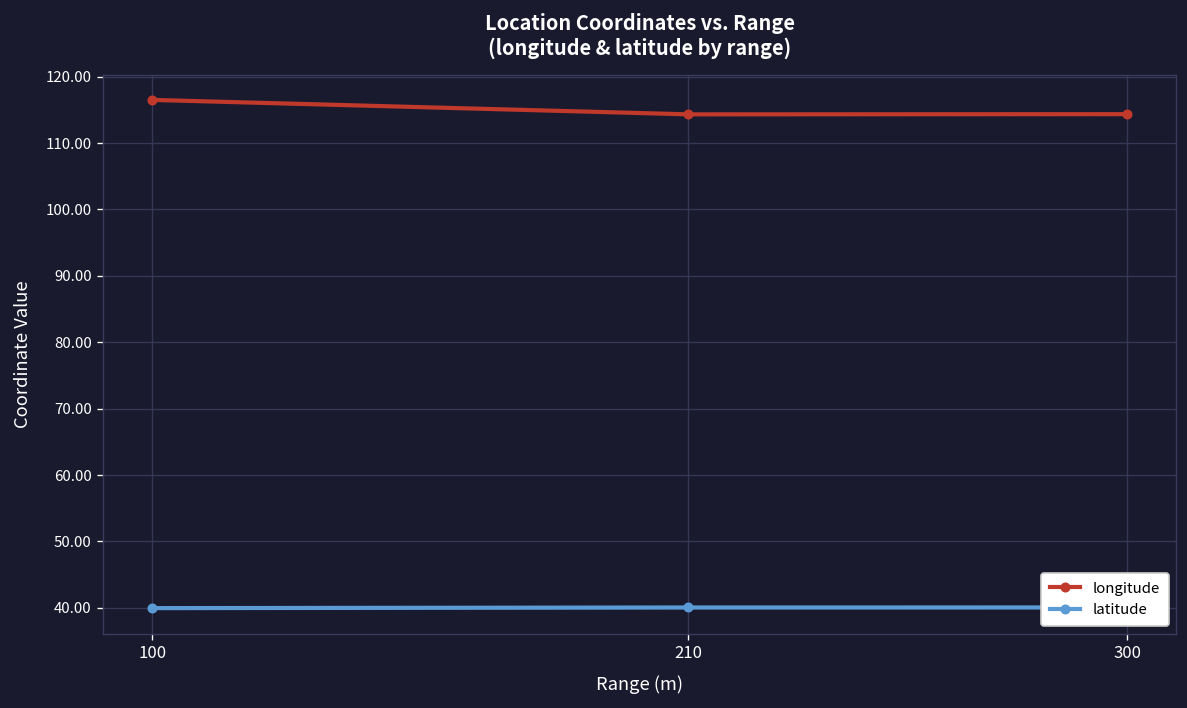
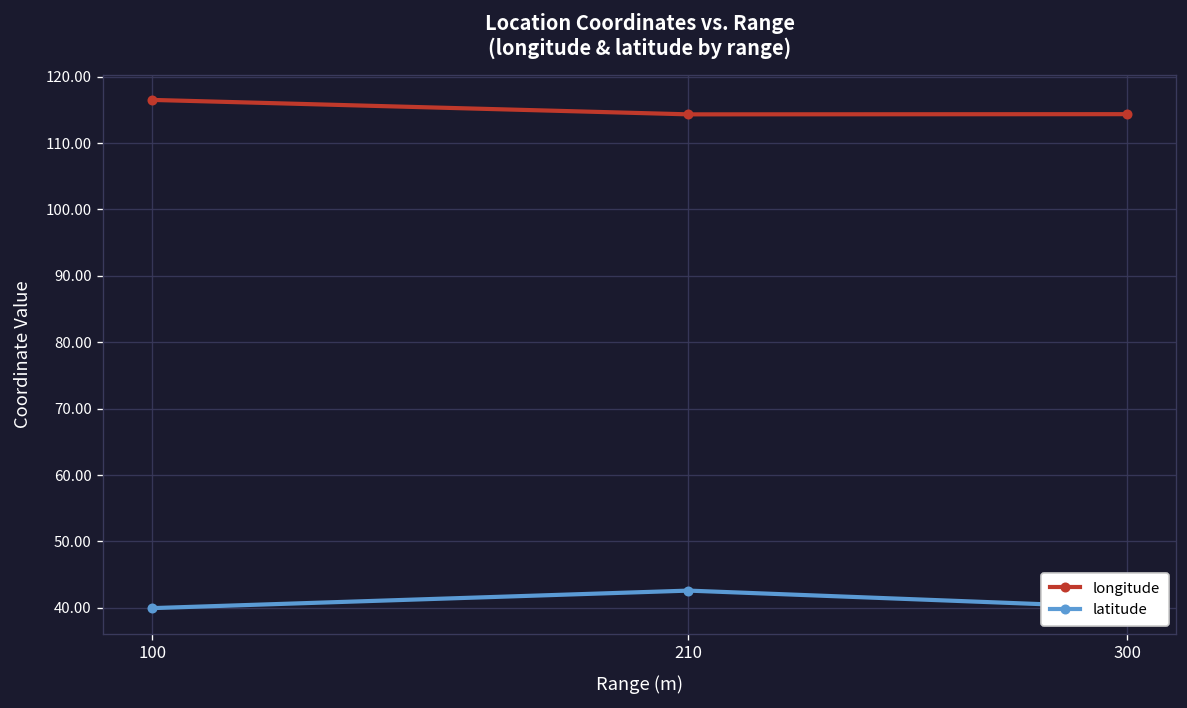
latitude, 210: 40 -> 43
